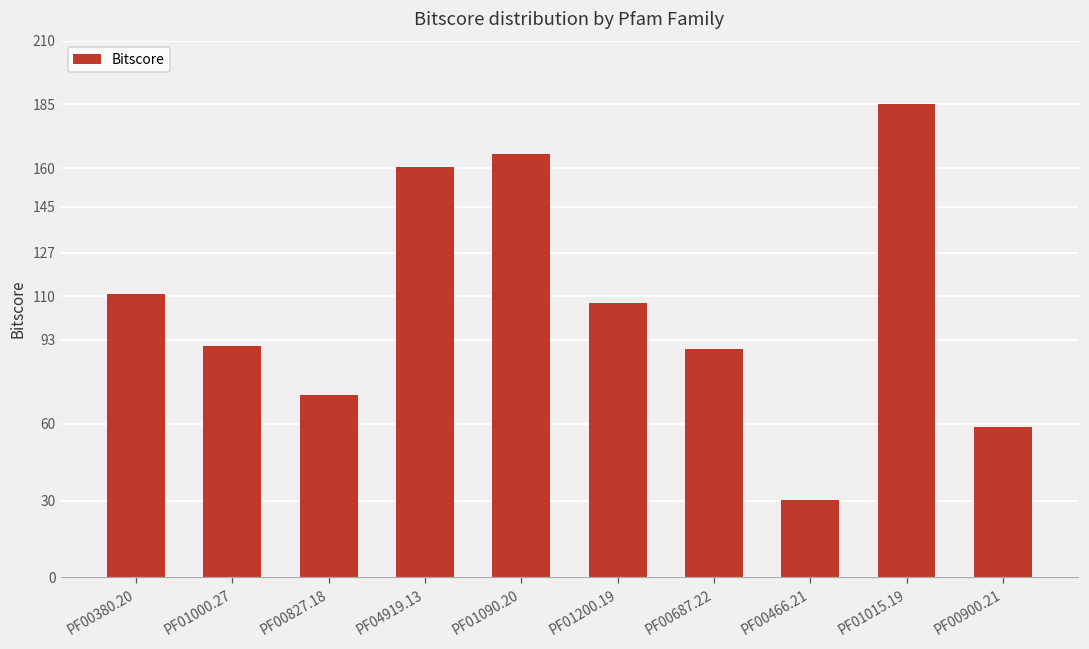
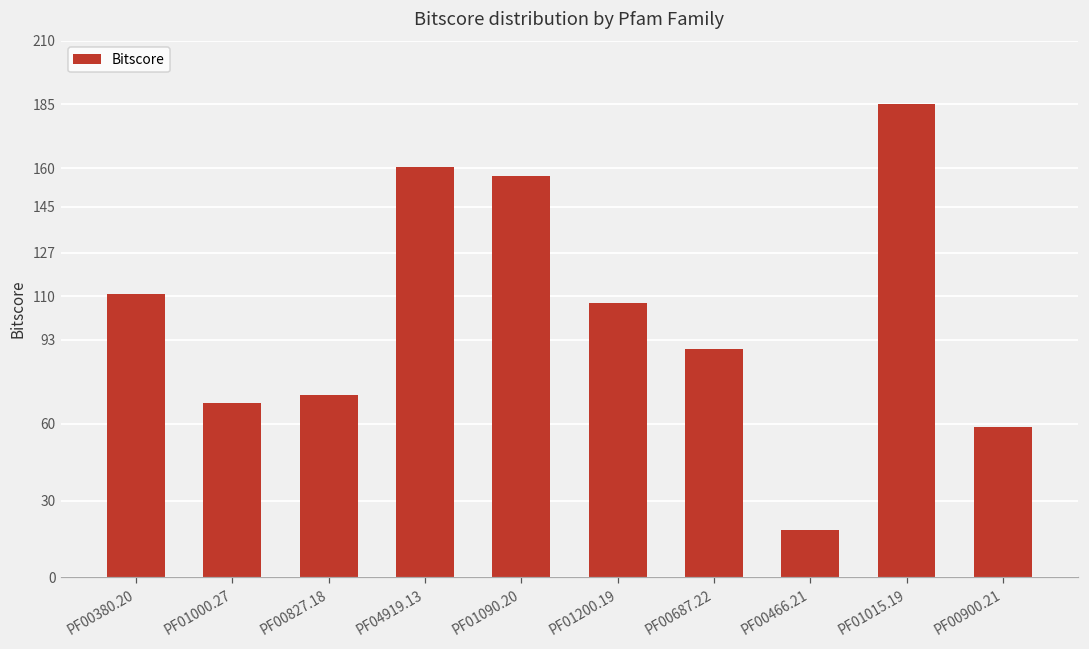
PF01000.27: 91 -> 68
PF01090.20: 166 -> 157
PF00466.21: 30 -> 19
